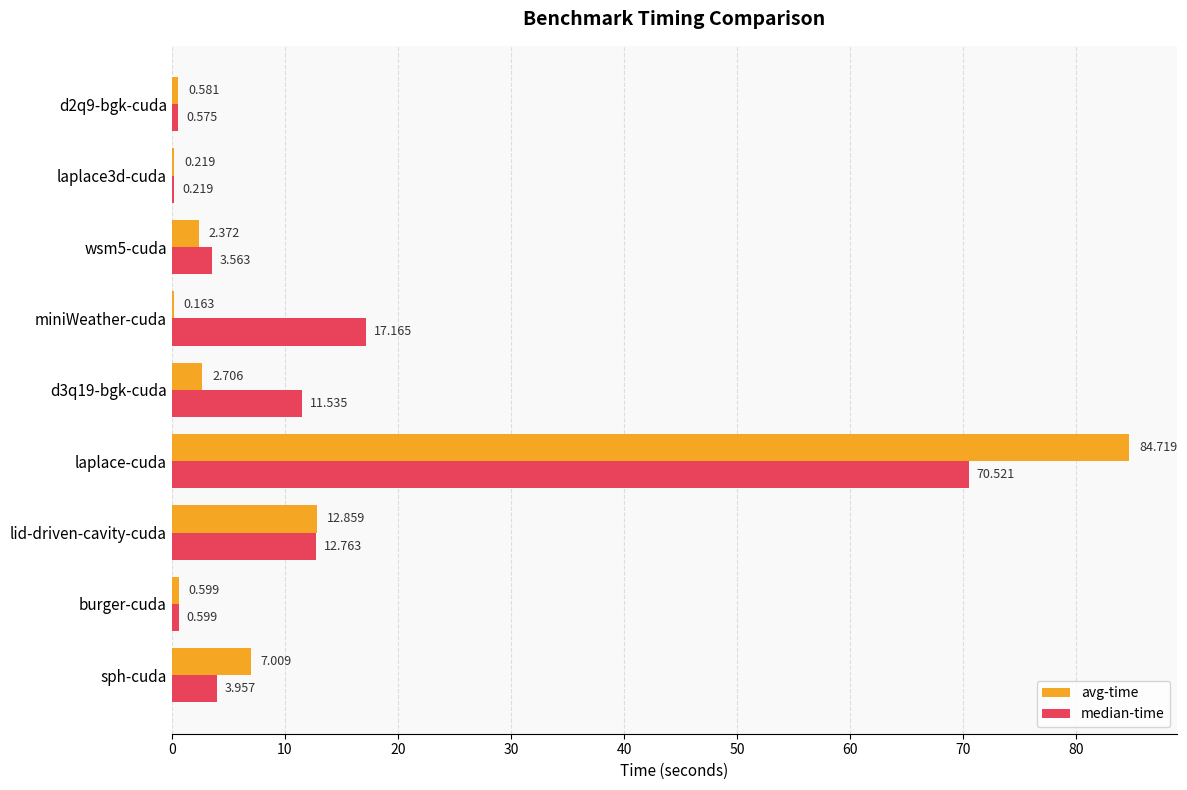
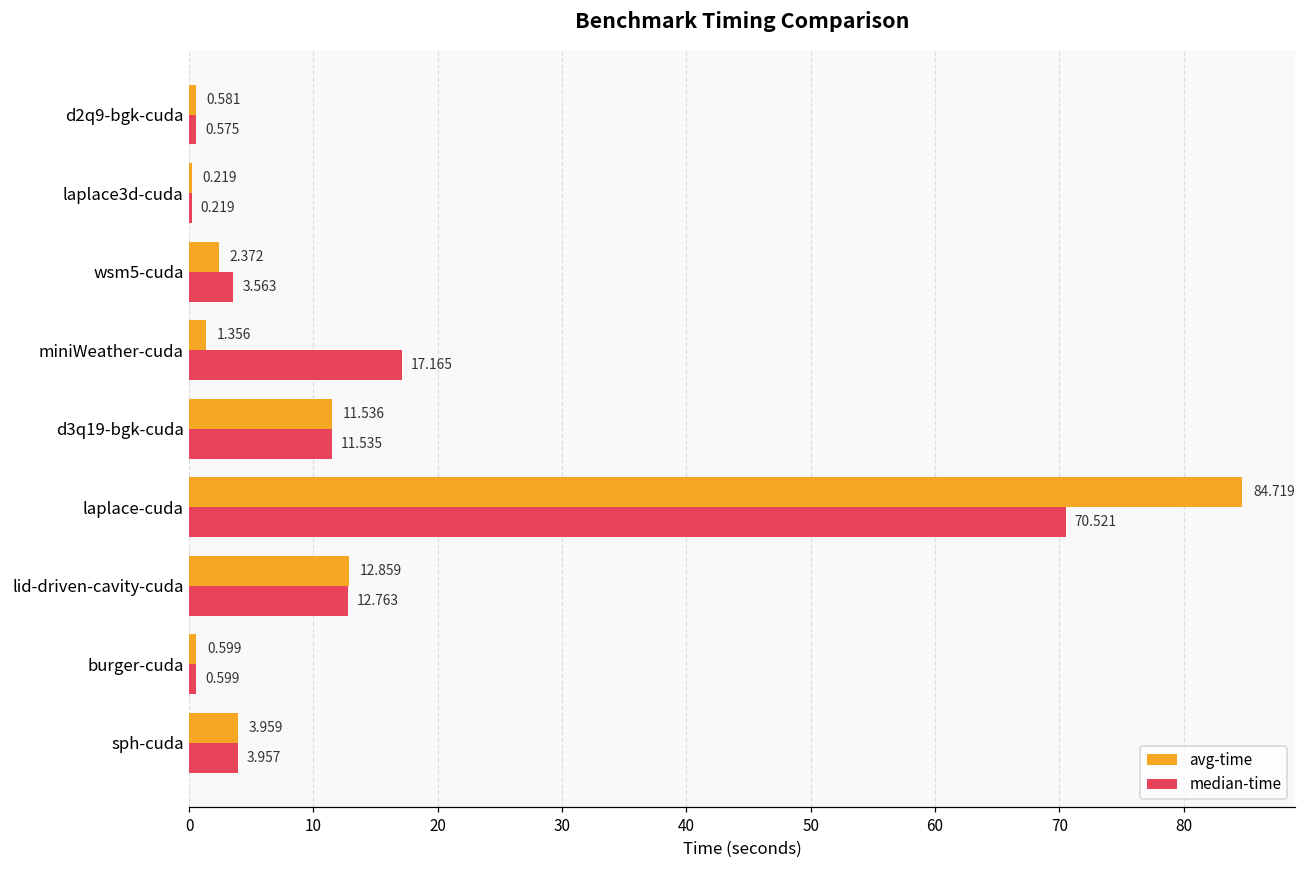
avg-time, miniWeather-cuda: 0.163 -> 1.356
avg-time, d3q19-bgk-cuda: 2.706 -> 11.536
avg-time, sph-cuda: 7.009 -> 3.959
